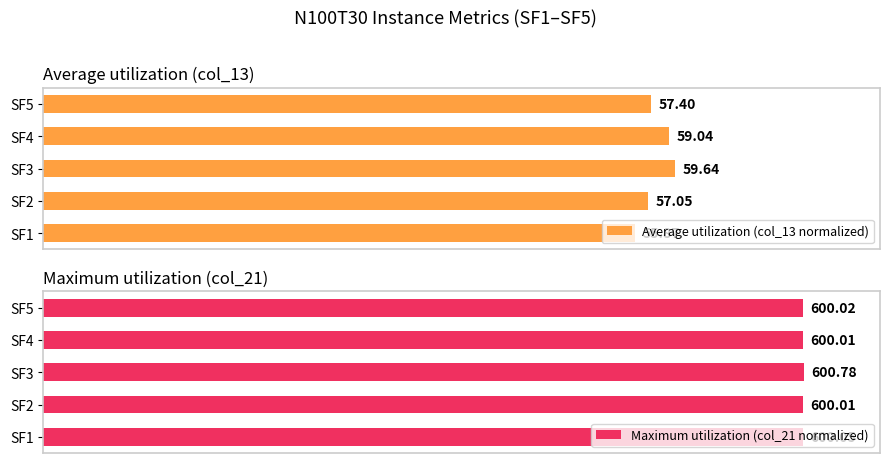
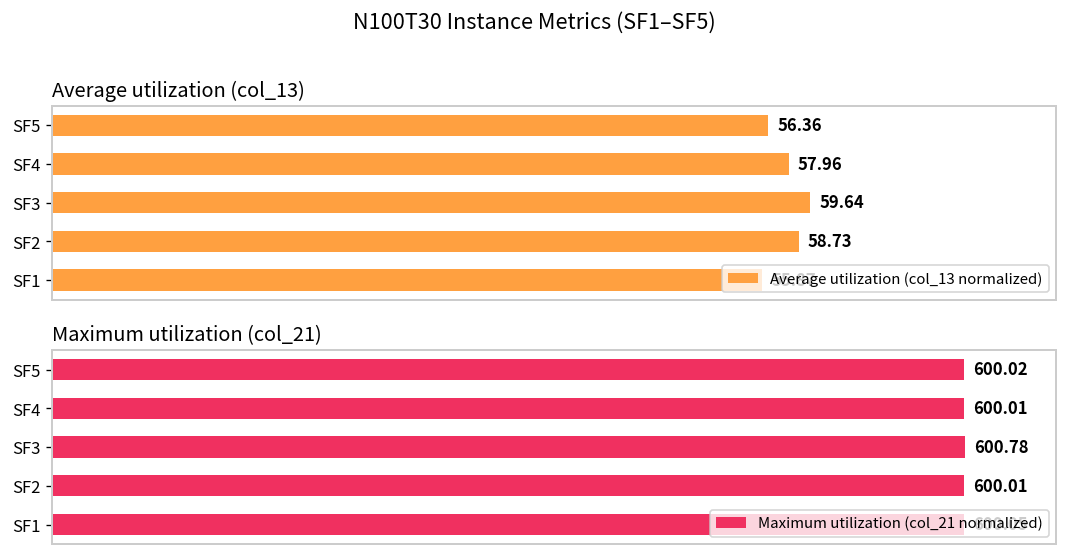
Average utilization (col_13), SF5: 57.40 -> 56.36
Average utilization (col_13), SF4: 59.04 -> 57.96
Average utilization (col_13), SF2: 57.05 -> 58.73
